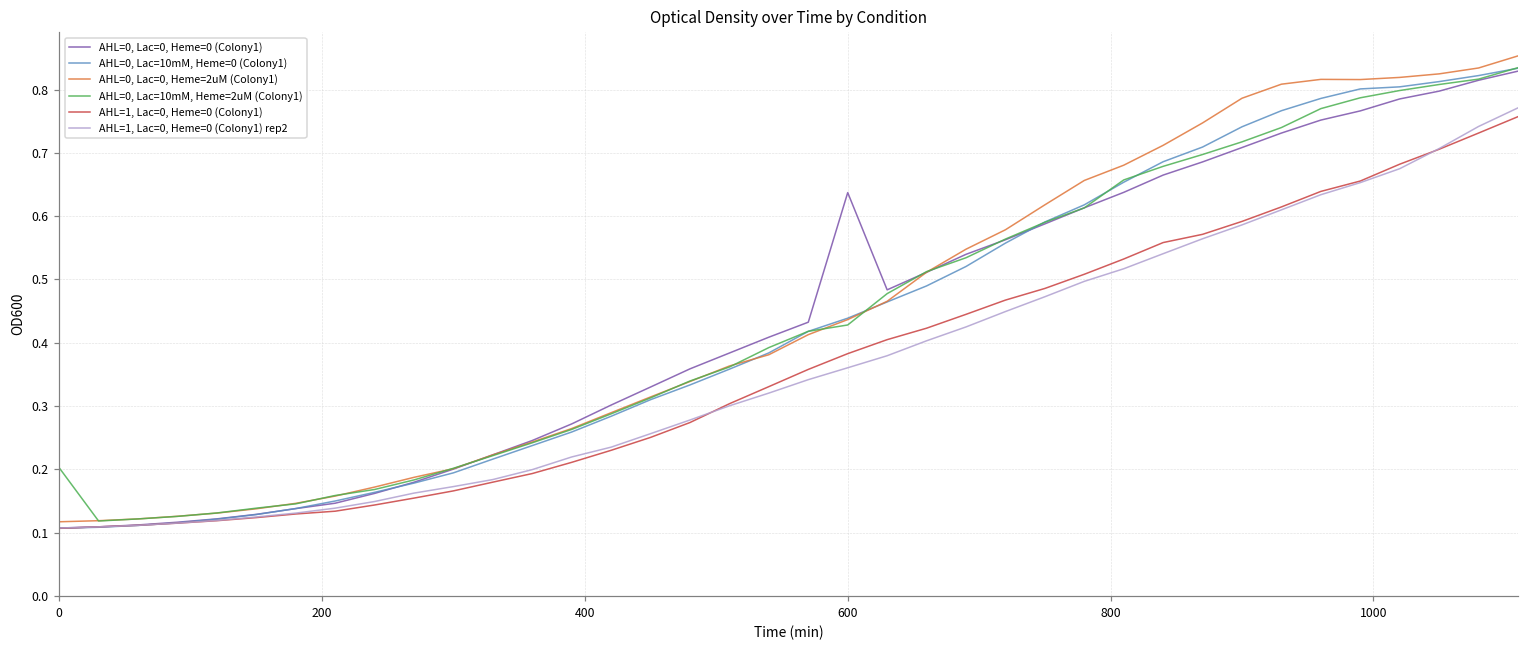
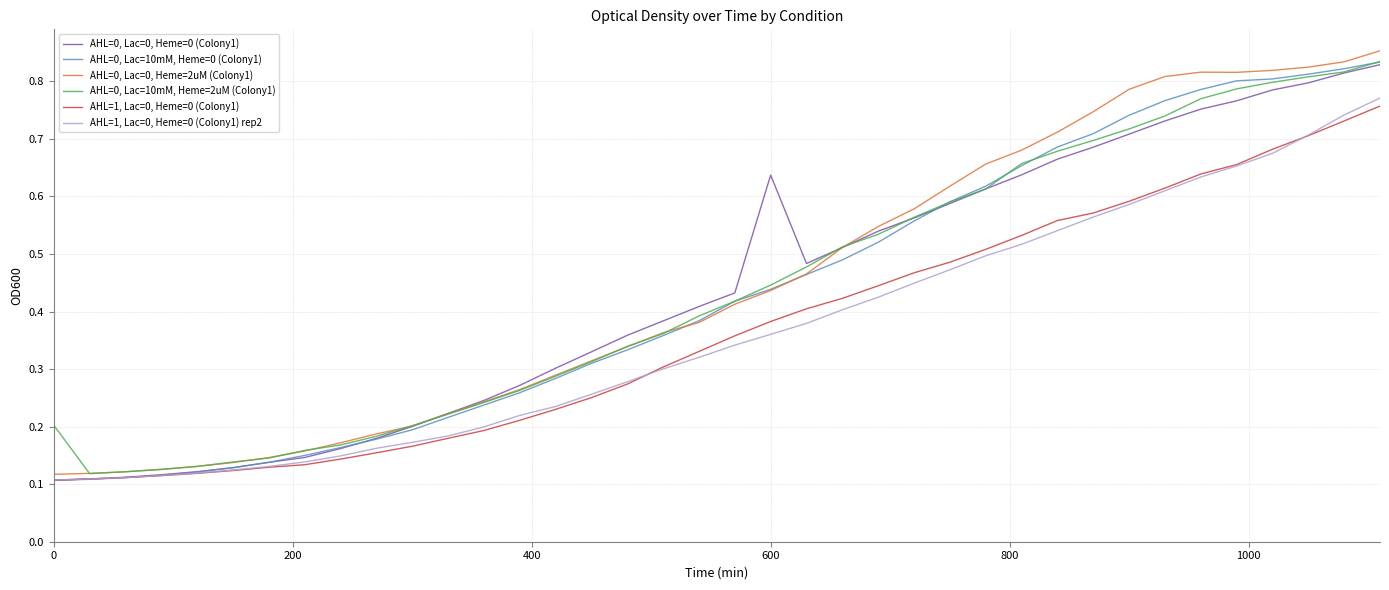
AHL=0, Lac=10mM, Heme=2uM (Colony1), 600: 0.43 -> 0.45
